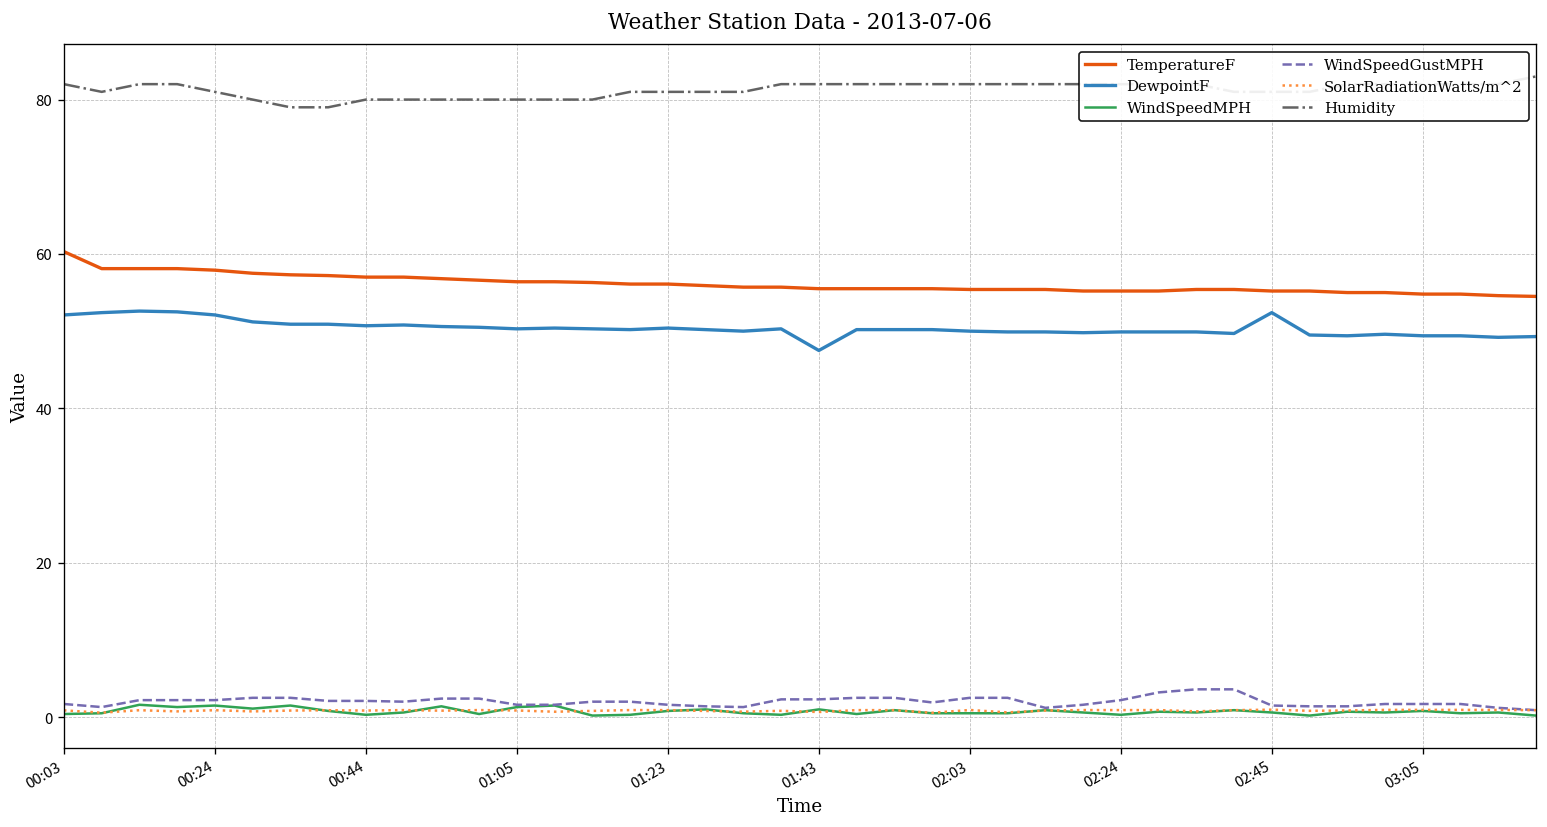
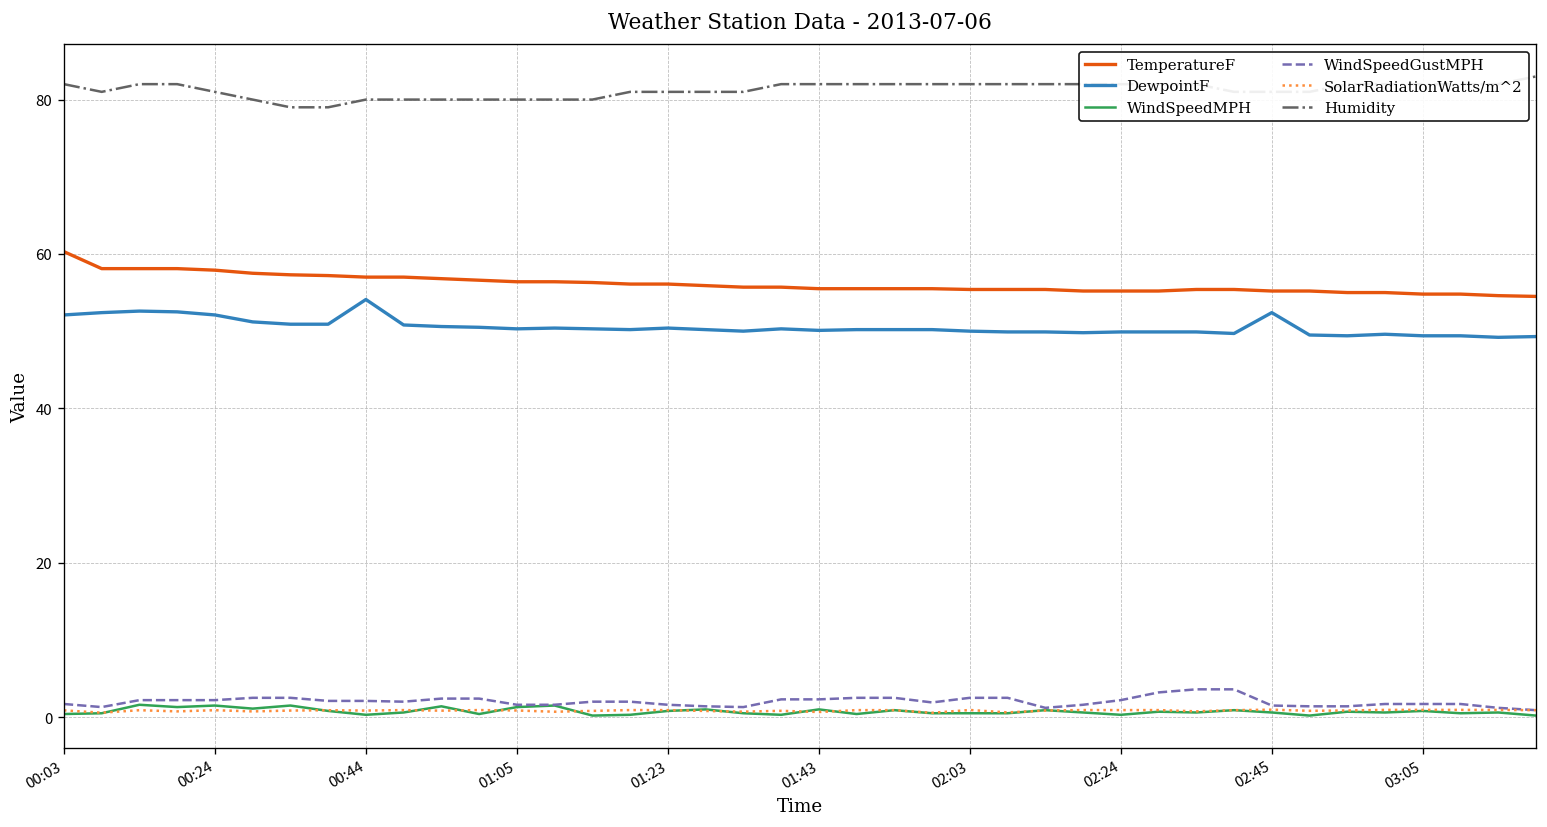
DewpointF, 00:44: 51 -> 54
DewpointF, 01:43: 48 -> 50
